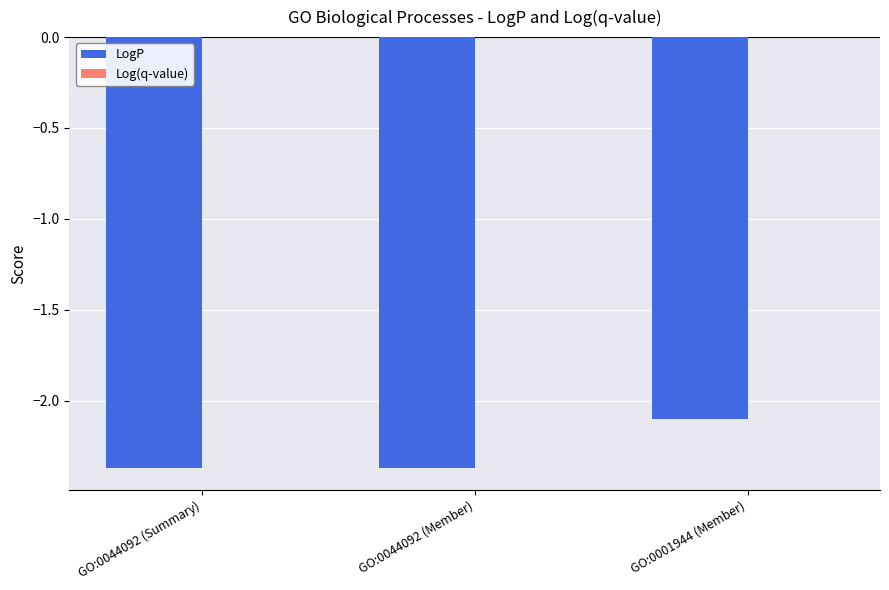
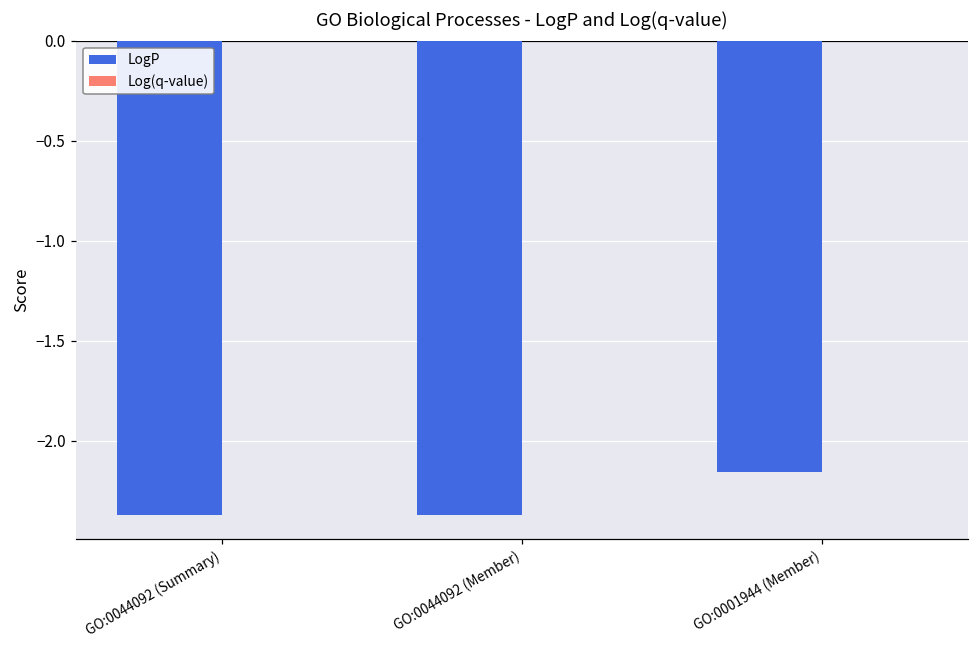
LogP, GO:0001944 (Member): -2.10 -> -2.16
